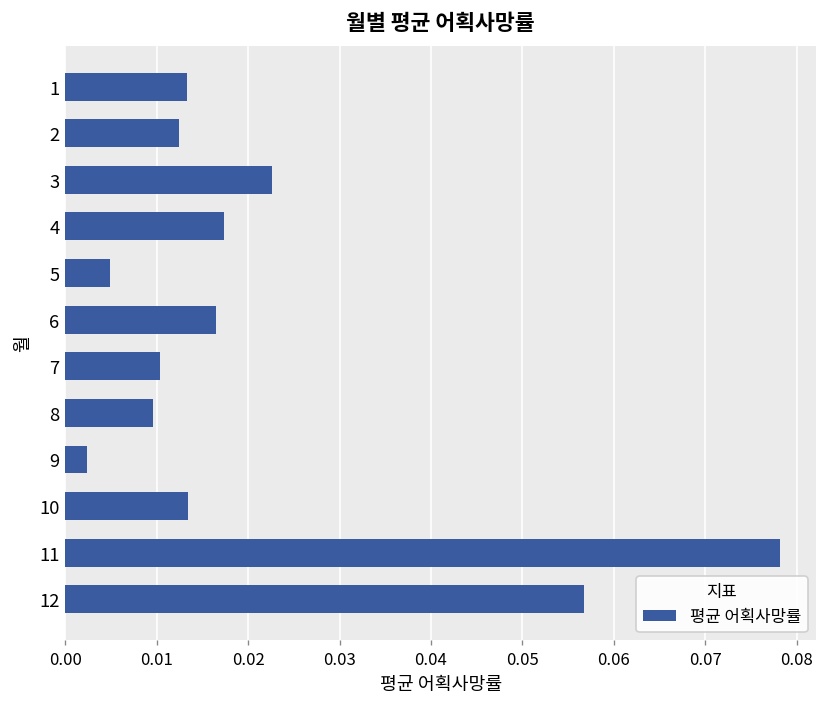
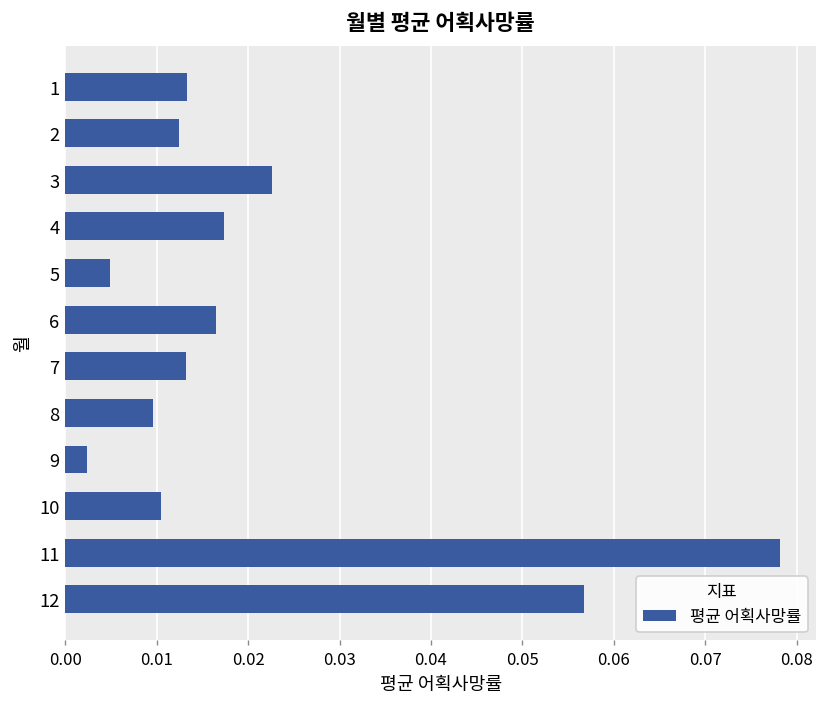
7: 0.010 -> 0.013
10: 0.013 -> 0.010
